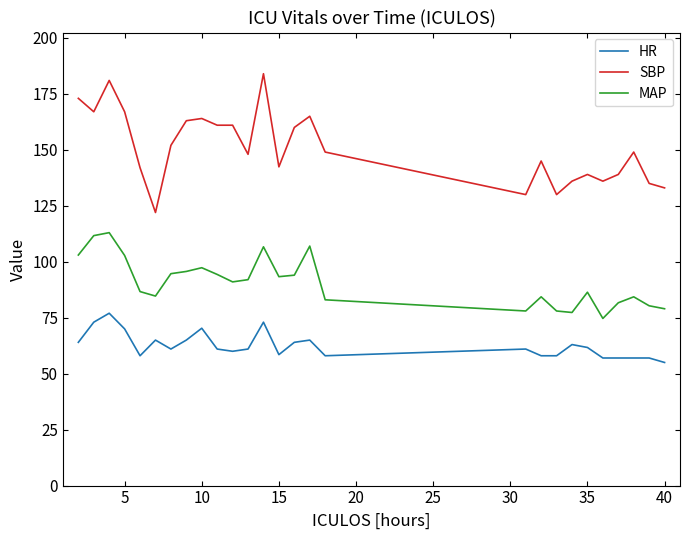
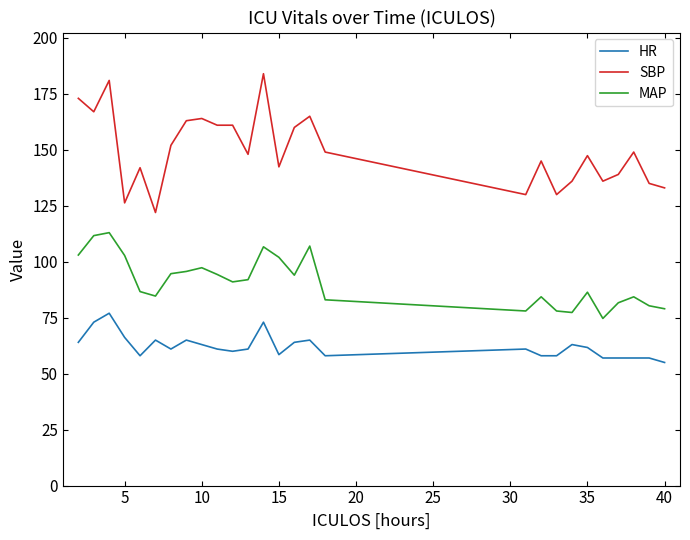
HR, 5: 70 -> 66
SBP, 5: 167 -> 126
HR, 10: 70 -> 63
MAP, 15: 93 -> 102
SBP, 35: 139 -> 147
